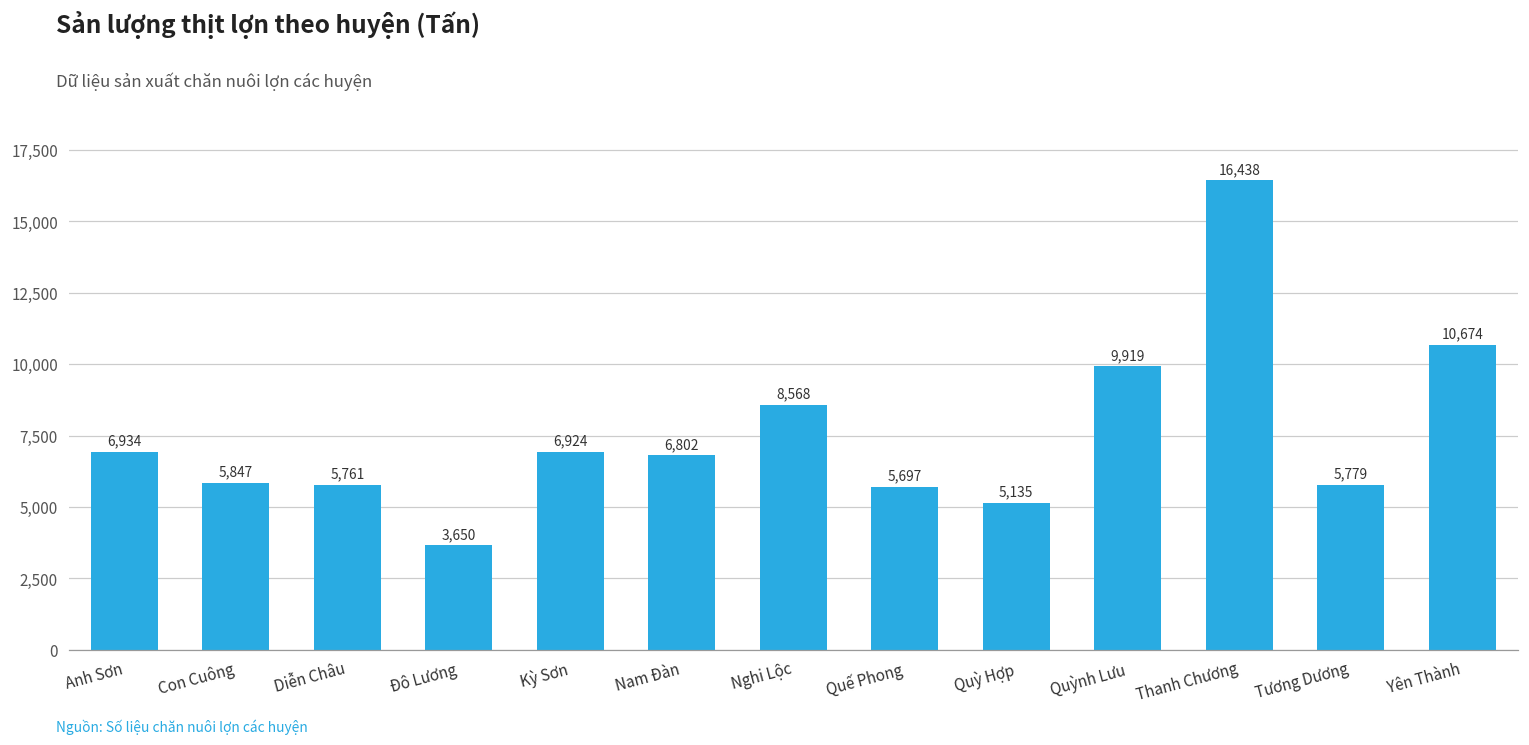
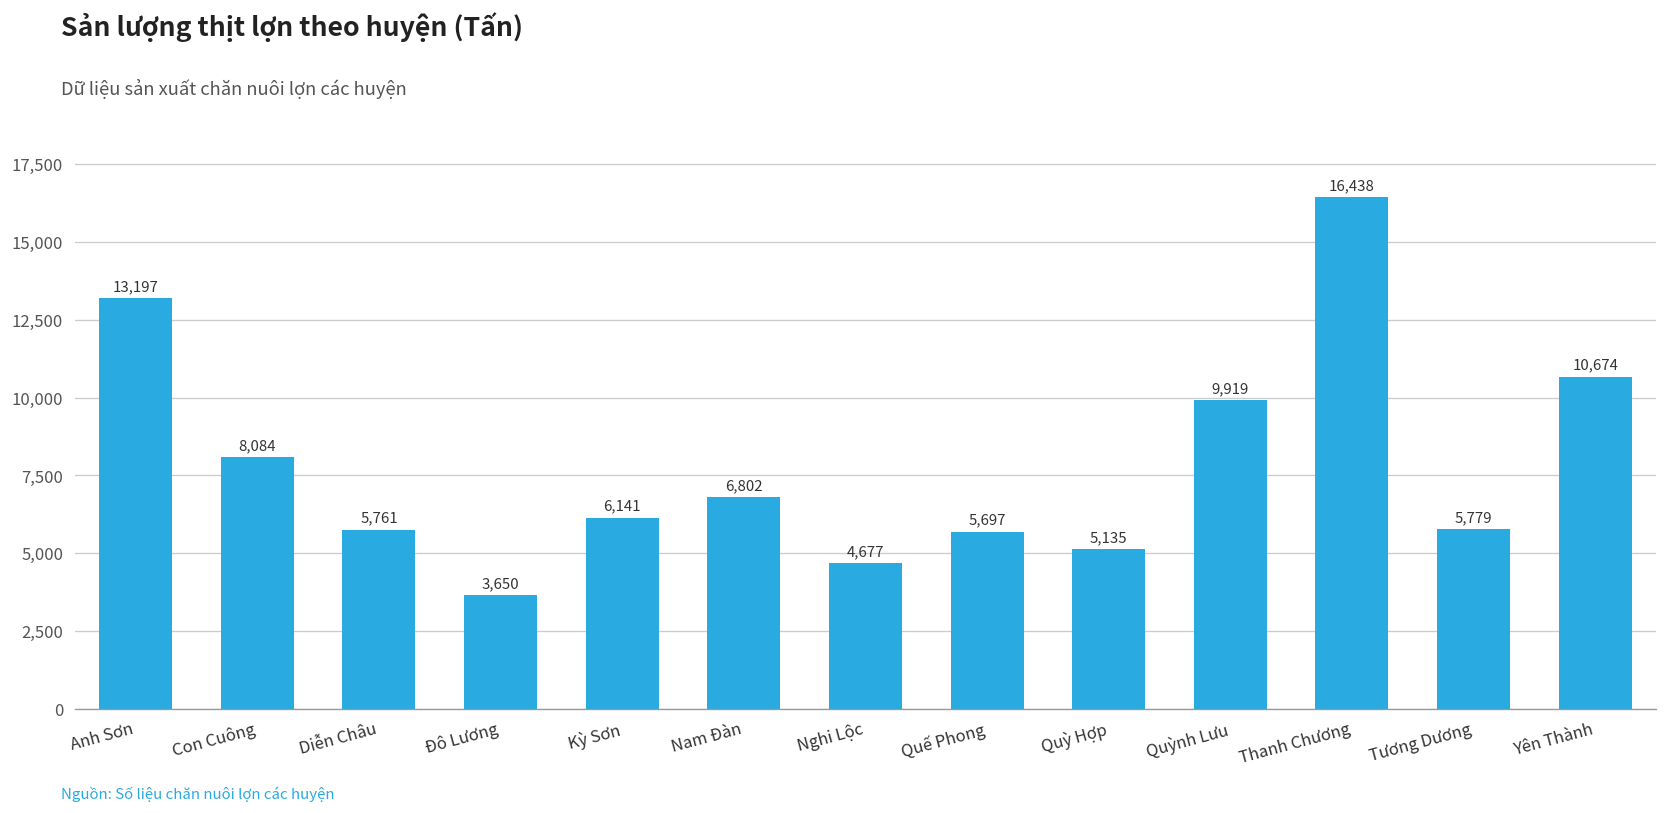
Anh Sơn: 6,934 -> 13,197
Con Cuông: 5,847 -> 8,084
Kỳ Sơn: 6,924 -> 6,141
Nghi Lộc: 8,568 -> 4,677
